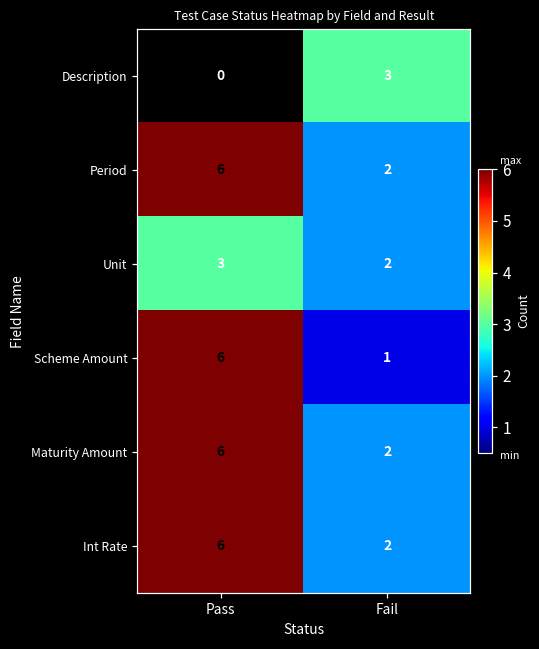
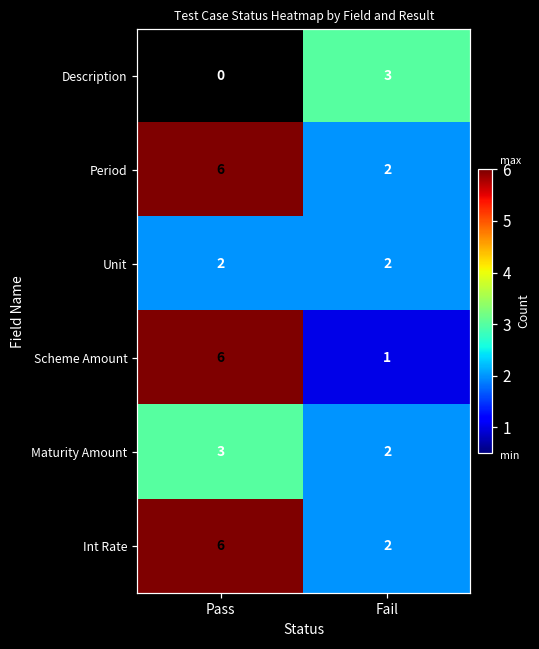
Unit, Pass: 3 -> 2
Maturity Amount, Pass: 6 -> 3
